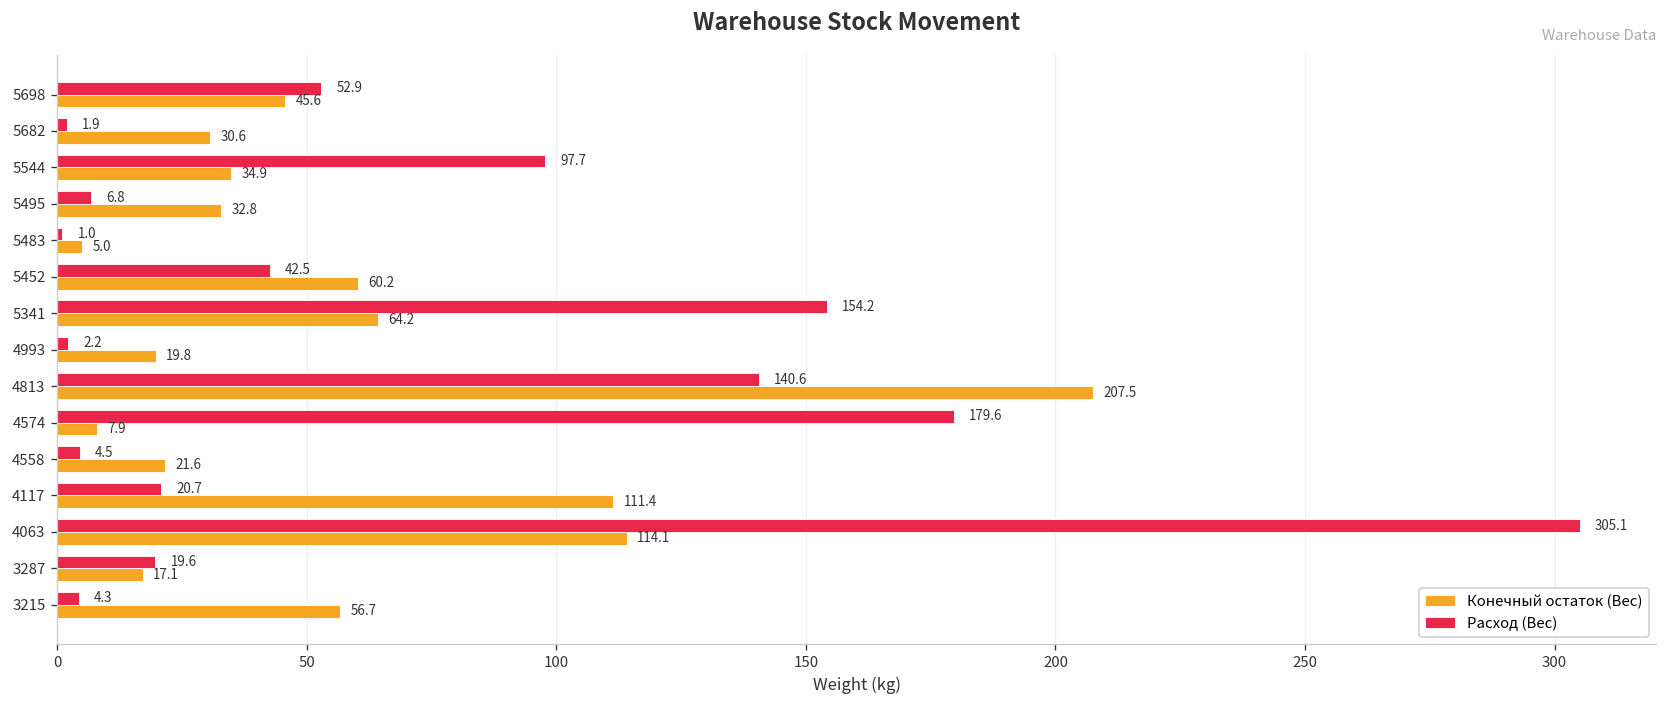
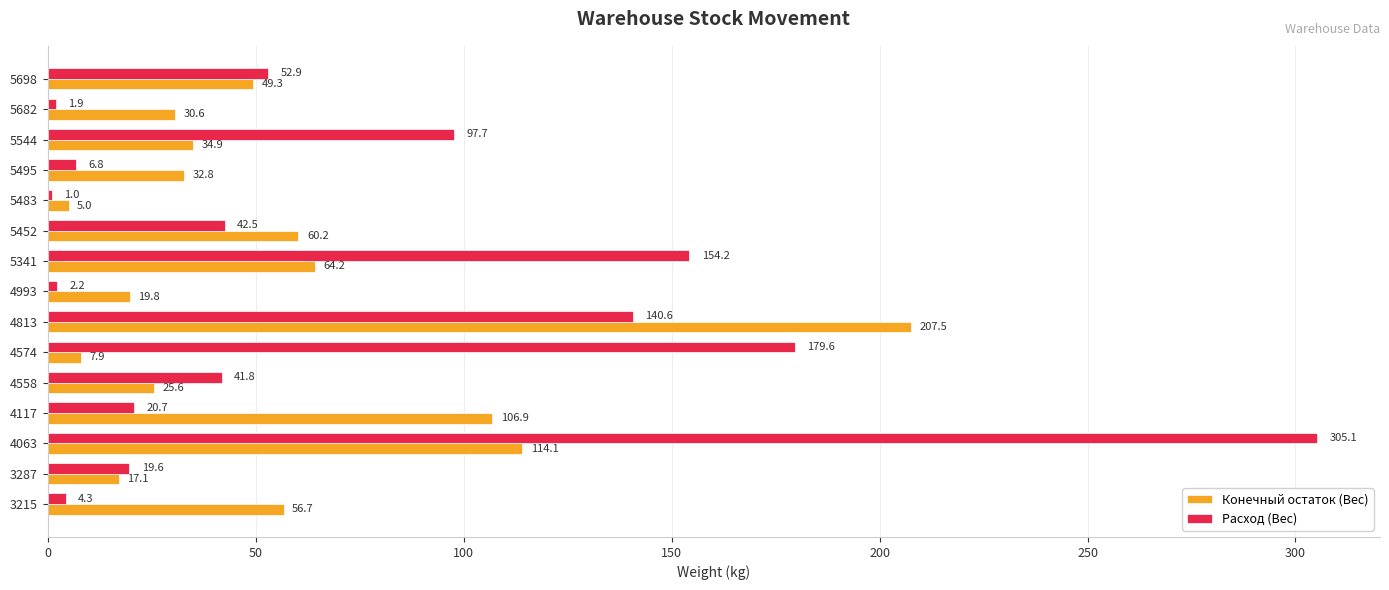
Конечный остаток (Вес), 5698: 45.6 -> 49.3
Расход (Вес), 4558: 4.5 -> 41.8
Конечный остаток (Вес), 4558: 21.6 -> 25.6
Конечный остаток (Вес), 4117: 111.4 -> 106.9
